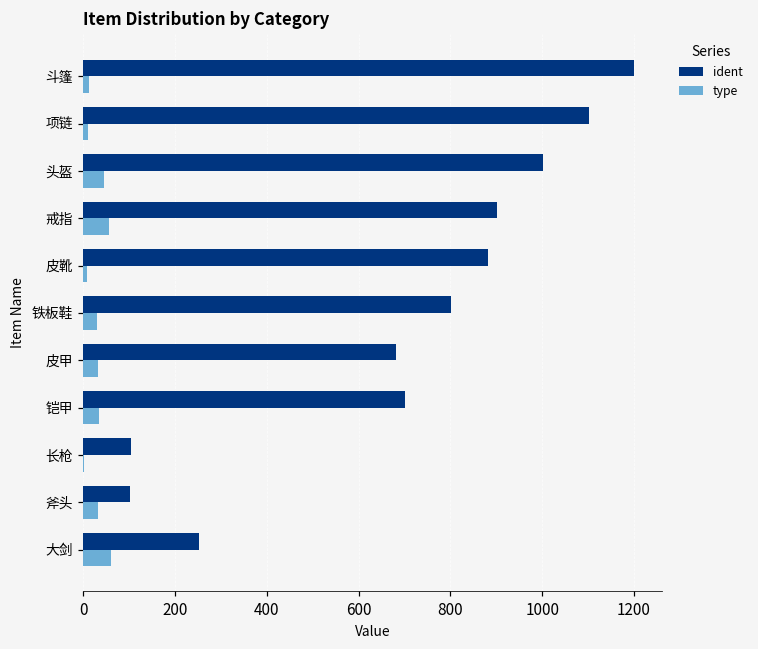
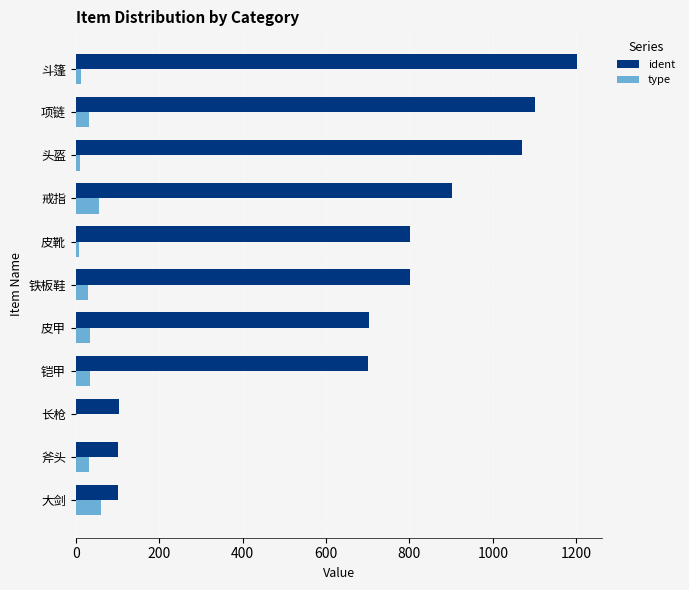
type, 项链: 10 -> 30
ident, 头盔: 1000 -> 1070
type, 头盔: 50 -> 10
ident, 皮靴: 880 -> 800
ident, 皮甲: 680 -> 700
ident, 大剑: 250 -> 100
